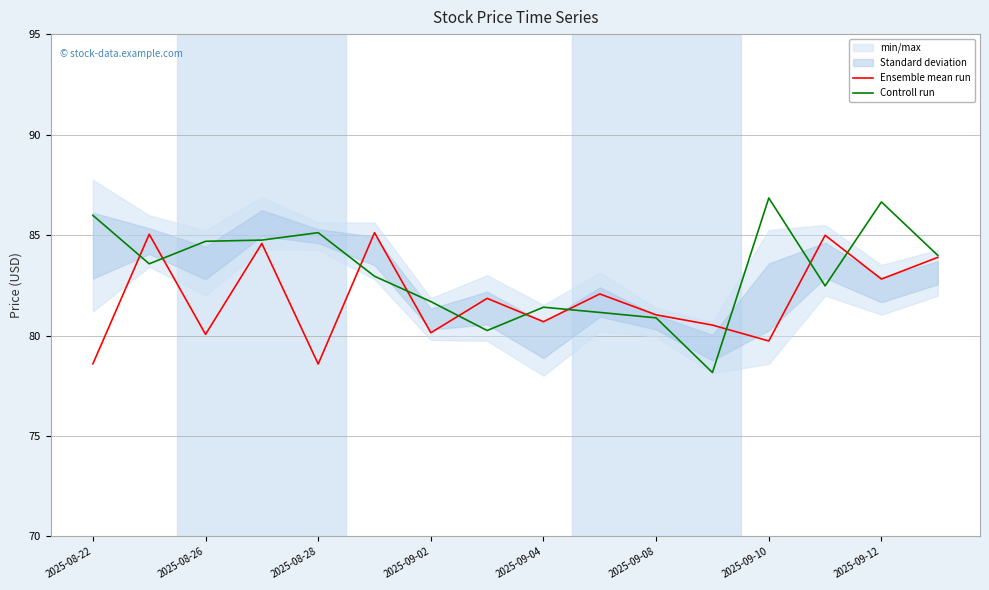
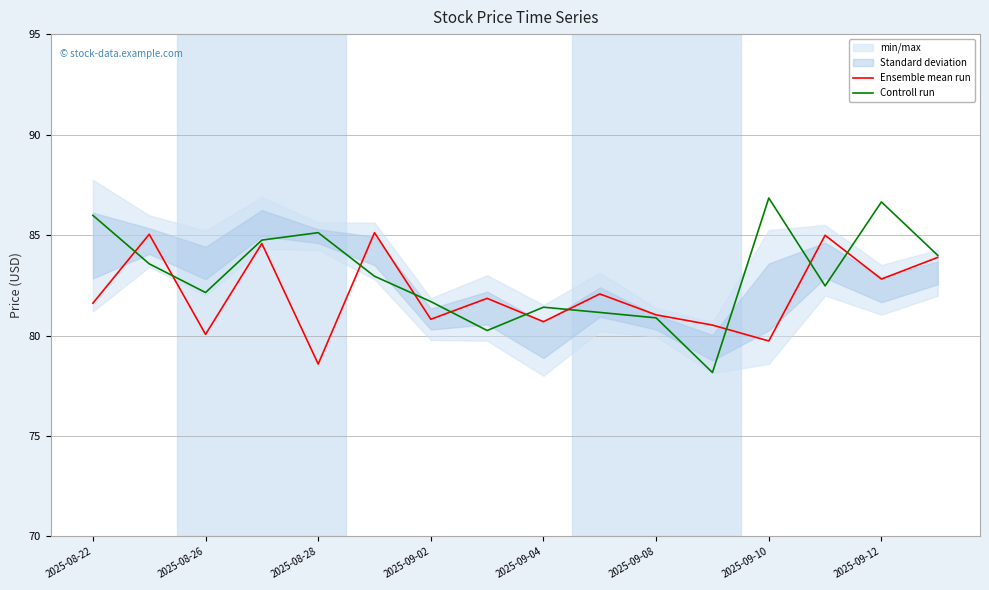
Ensemble mean run, 2025-08-22: 78.6 -> 81.6
Controll run, 2025-08-26: 84.7 -> 82.1
Ensemble mean run, 2025-09-02: 80.1 -> 80.8
